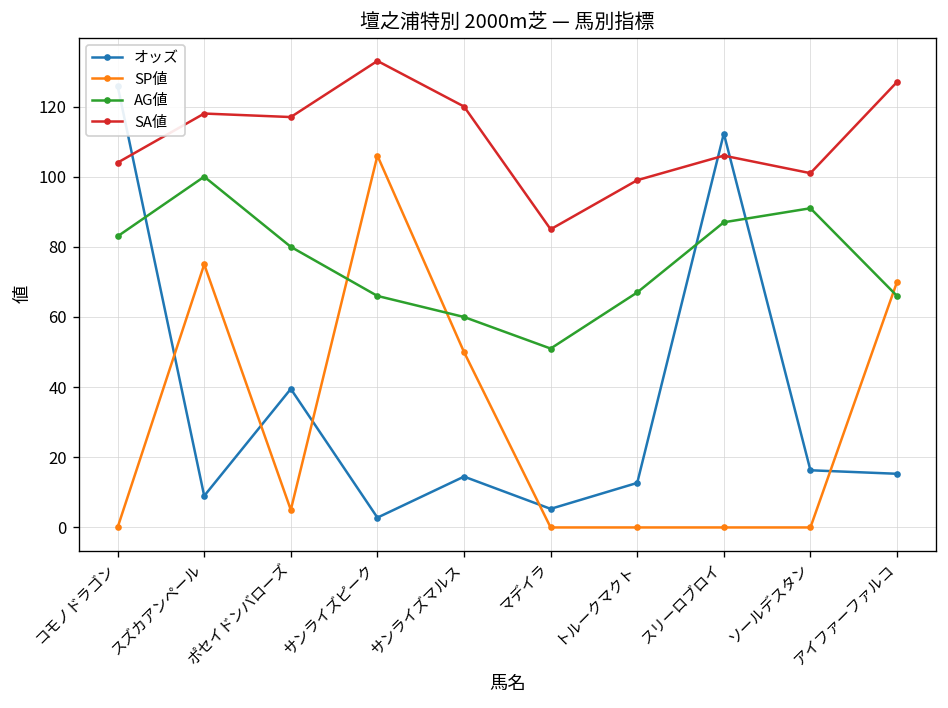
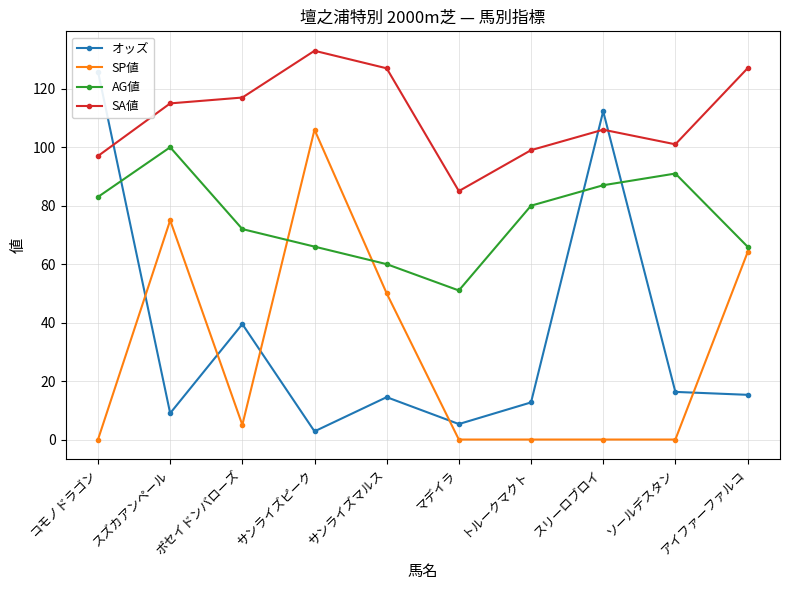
SA値, コモノドラゴン: 104 -> 97
SA値, スズカアンペール: 118 -> 115
AG値, ポセイドンバローズ: 80 -> 72
SA値, サンライズマルス: 120 -> 127
AG値, トルークマクト: 67 -> 80
SP値, アイファーファルコ: 70 -> 64
